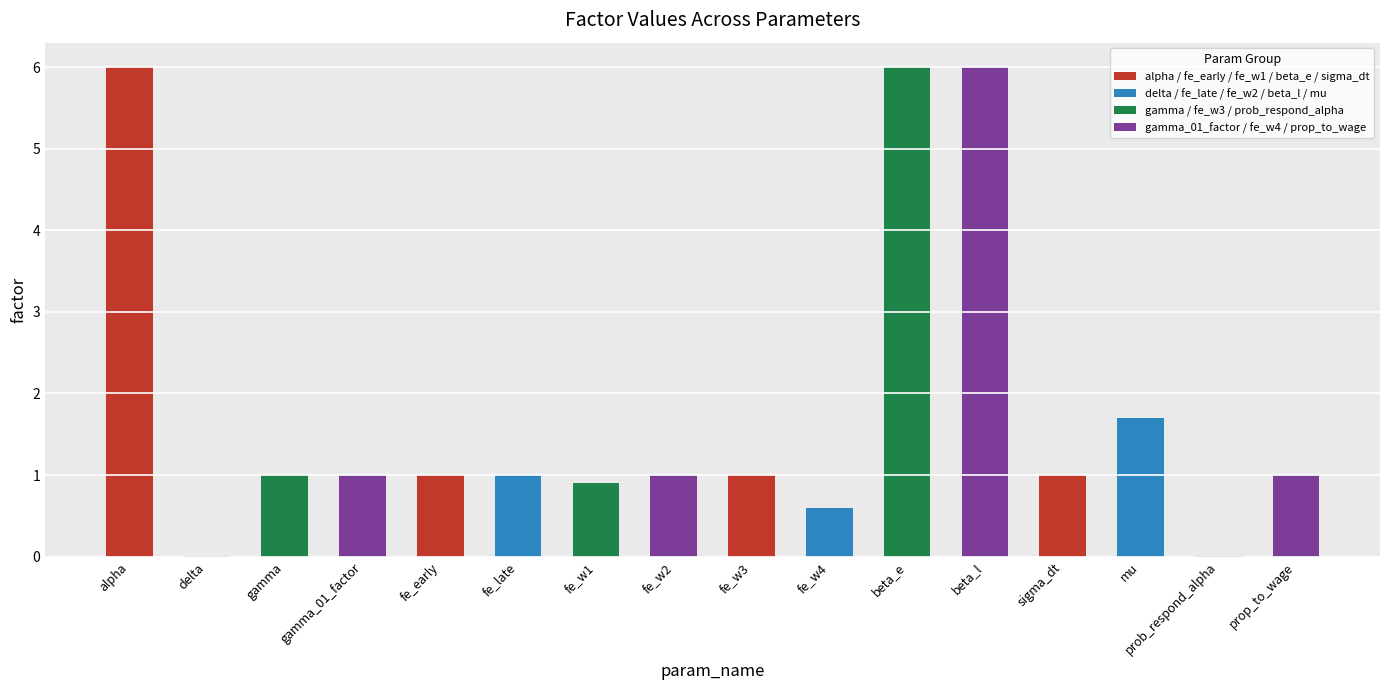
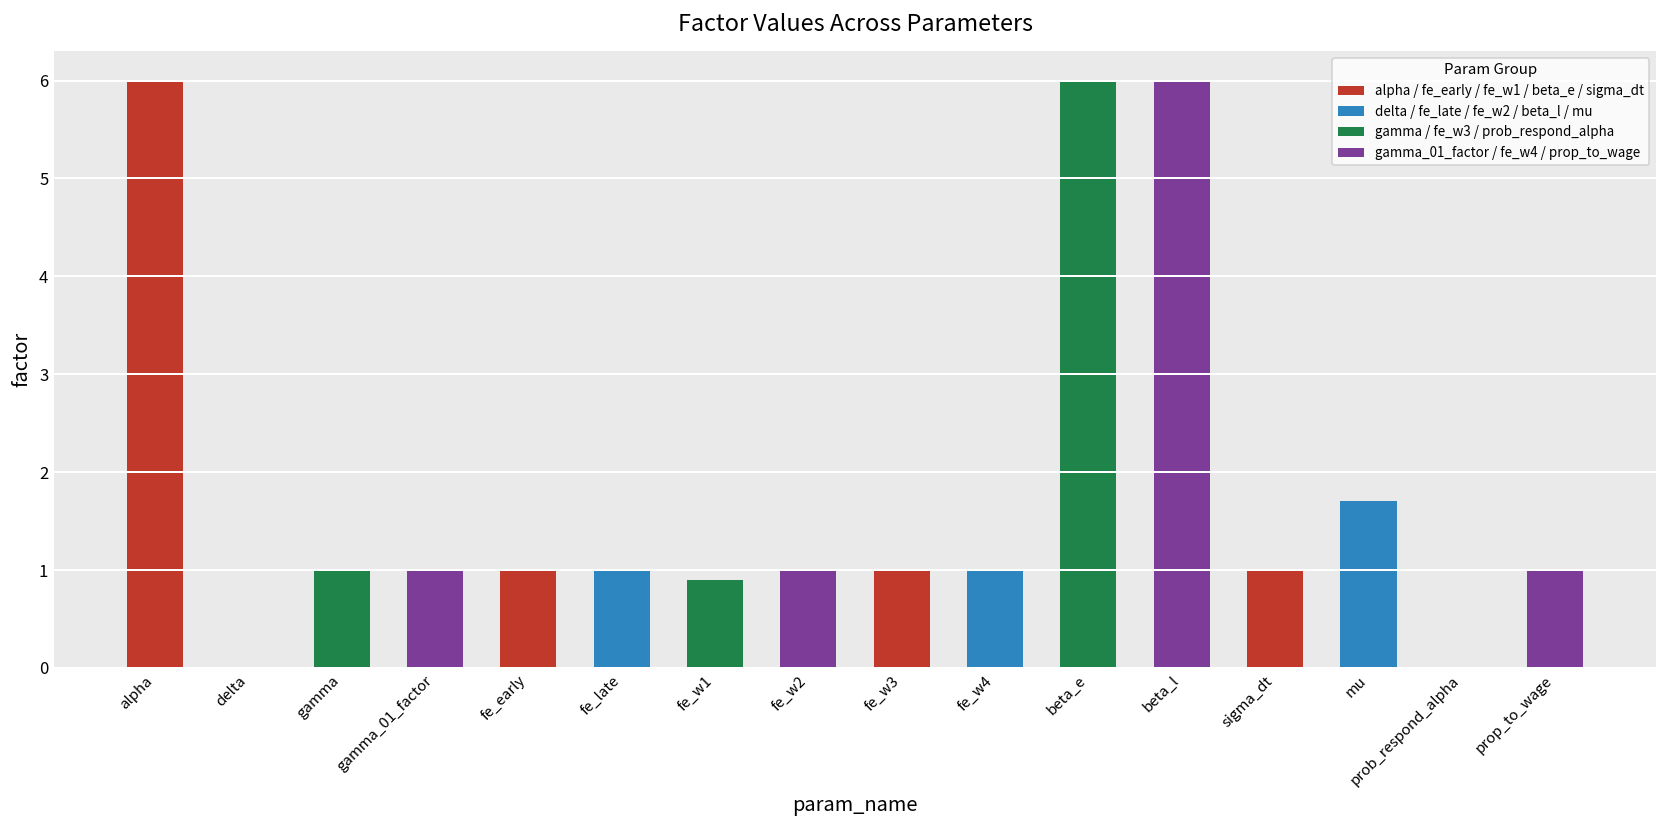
fe_w4: 0.6 -> 1.0
